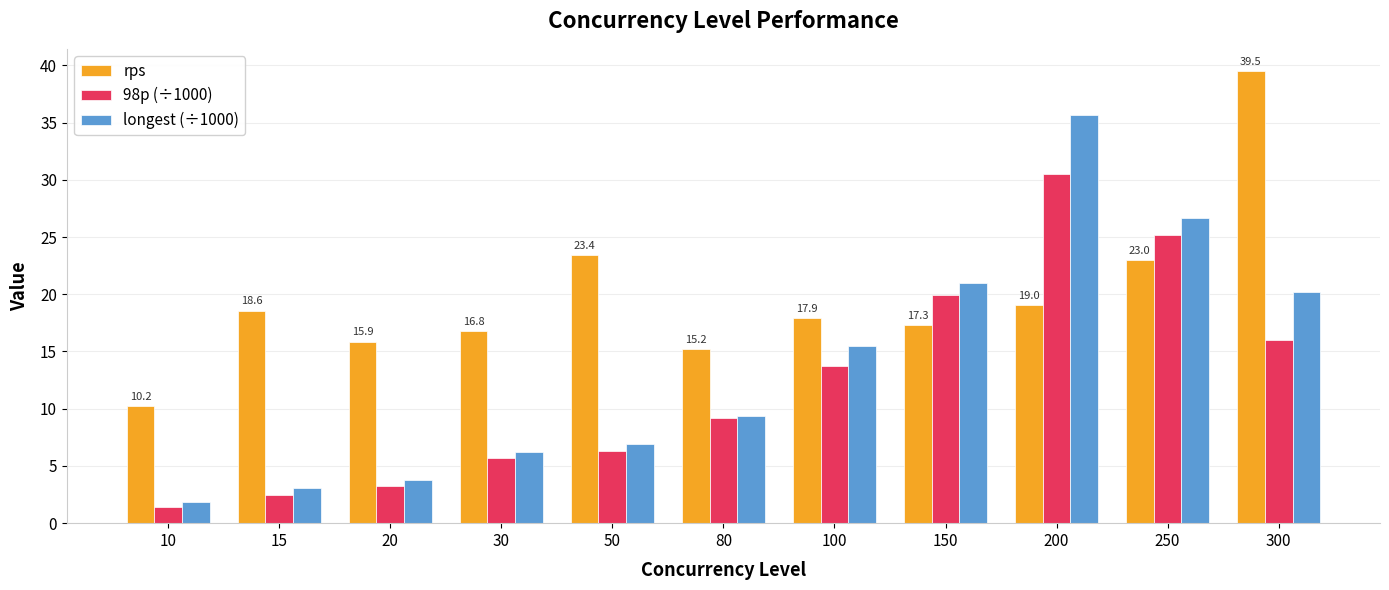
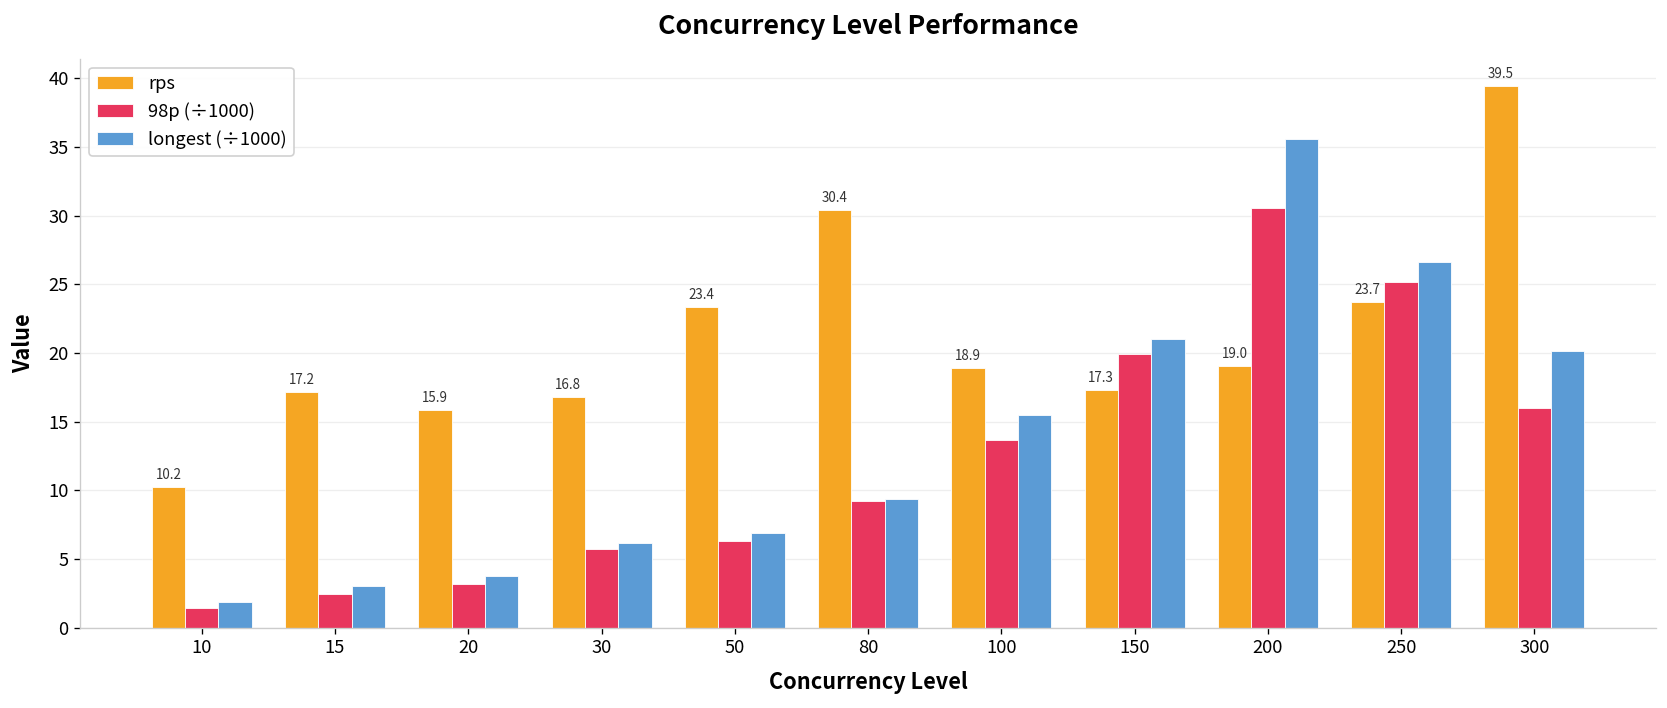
rps, 15: 18.6 -> 17.2
rps, 80: 15.2 -> 30.4
rps, 100: 17.9 -> 18.9
rps, 250: 23.0 -> 23.7
